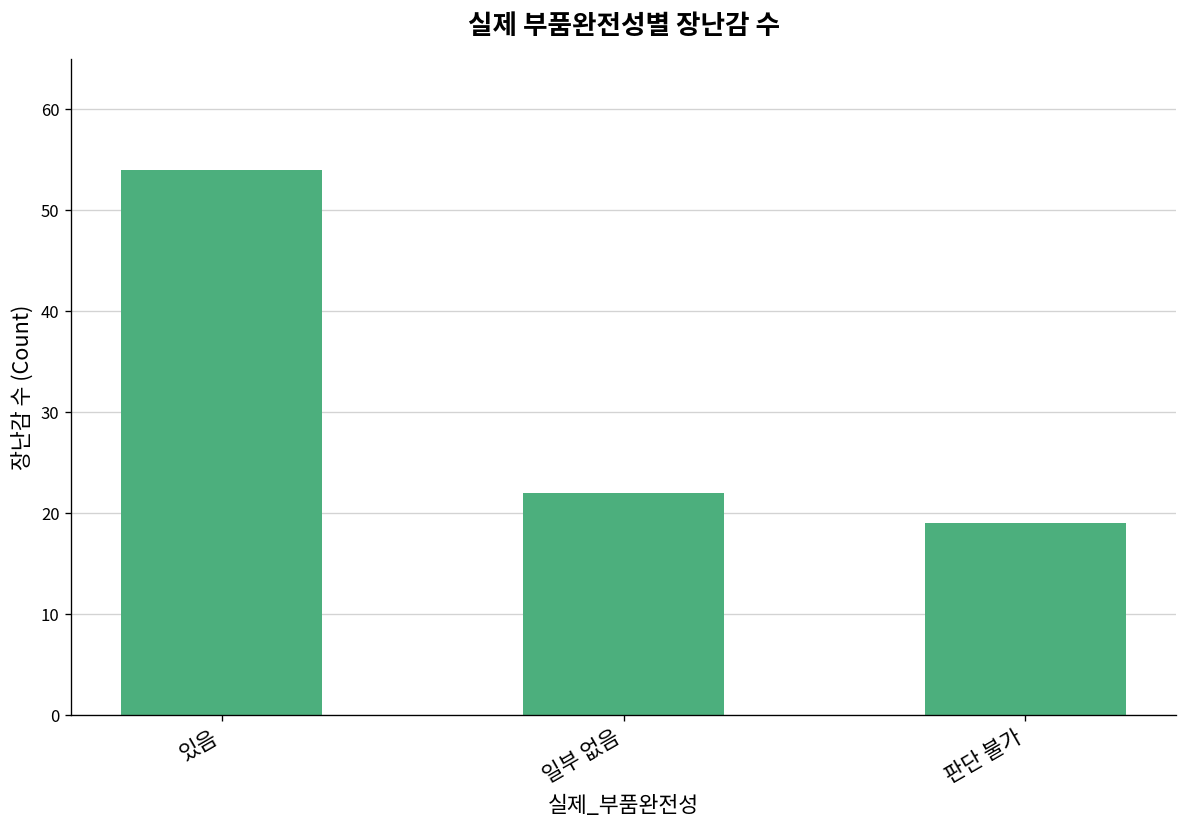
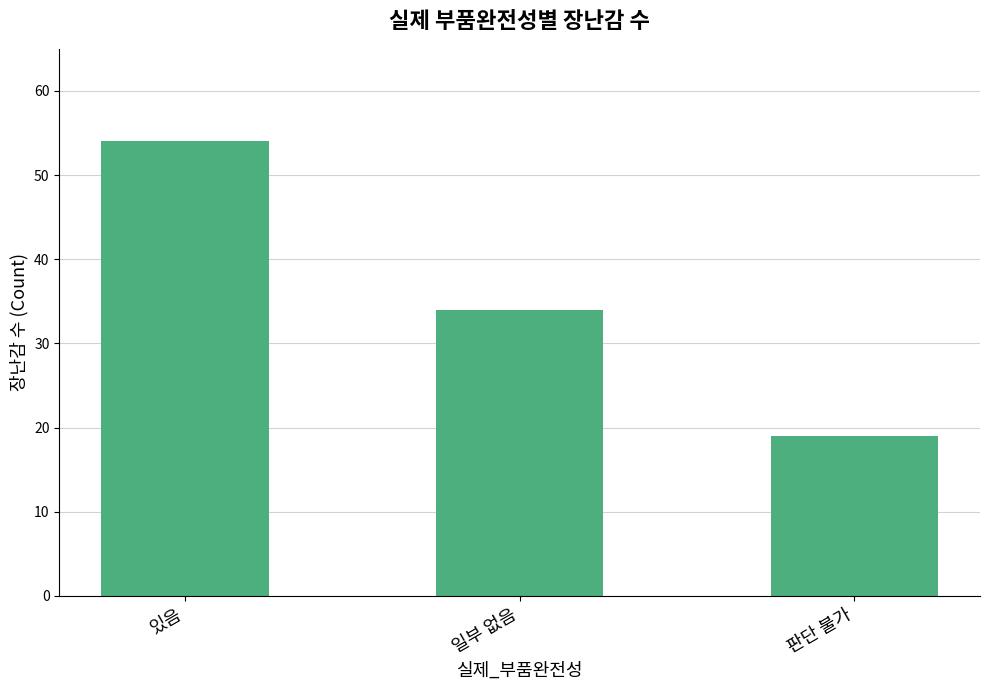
일부 없음: 22 -> 34
